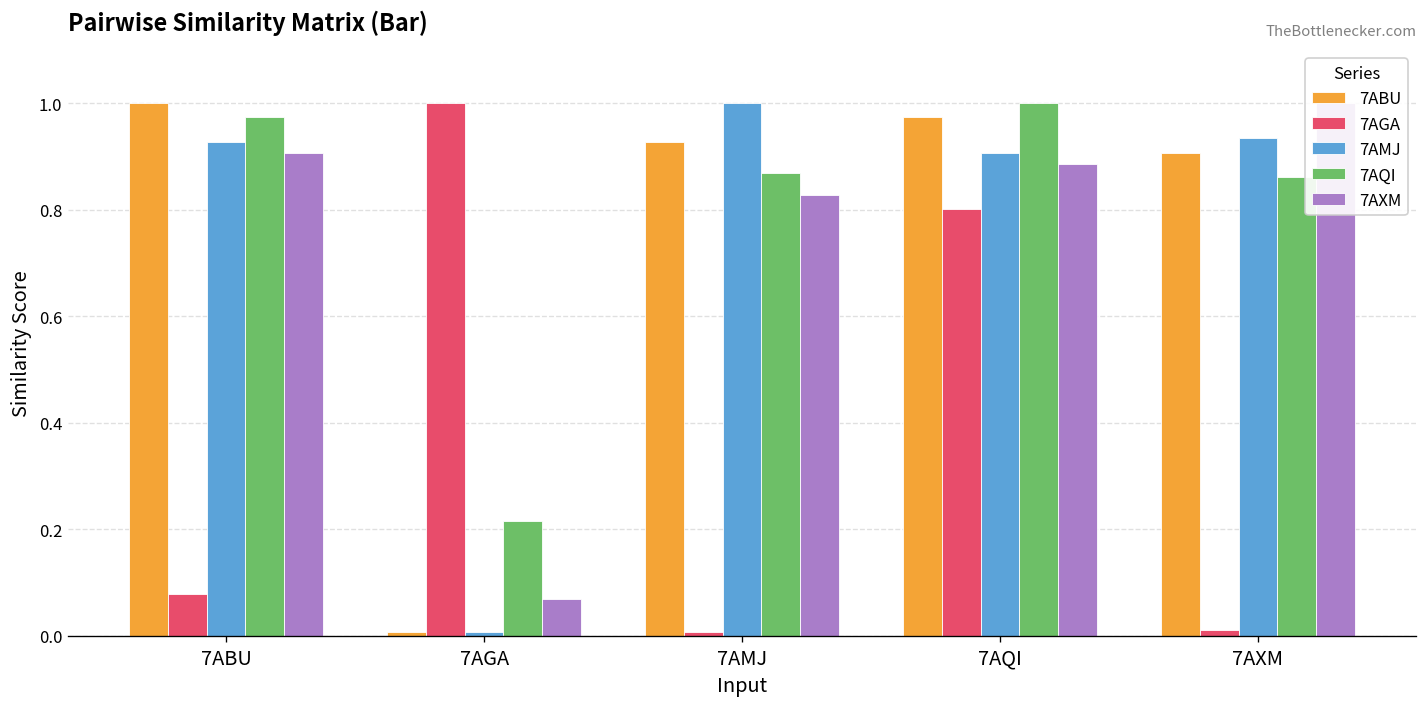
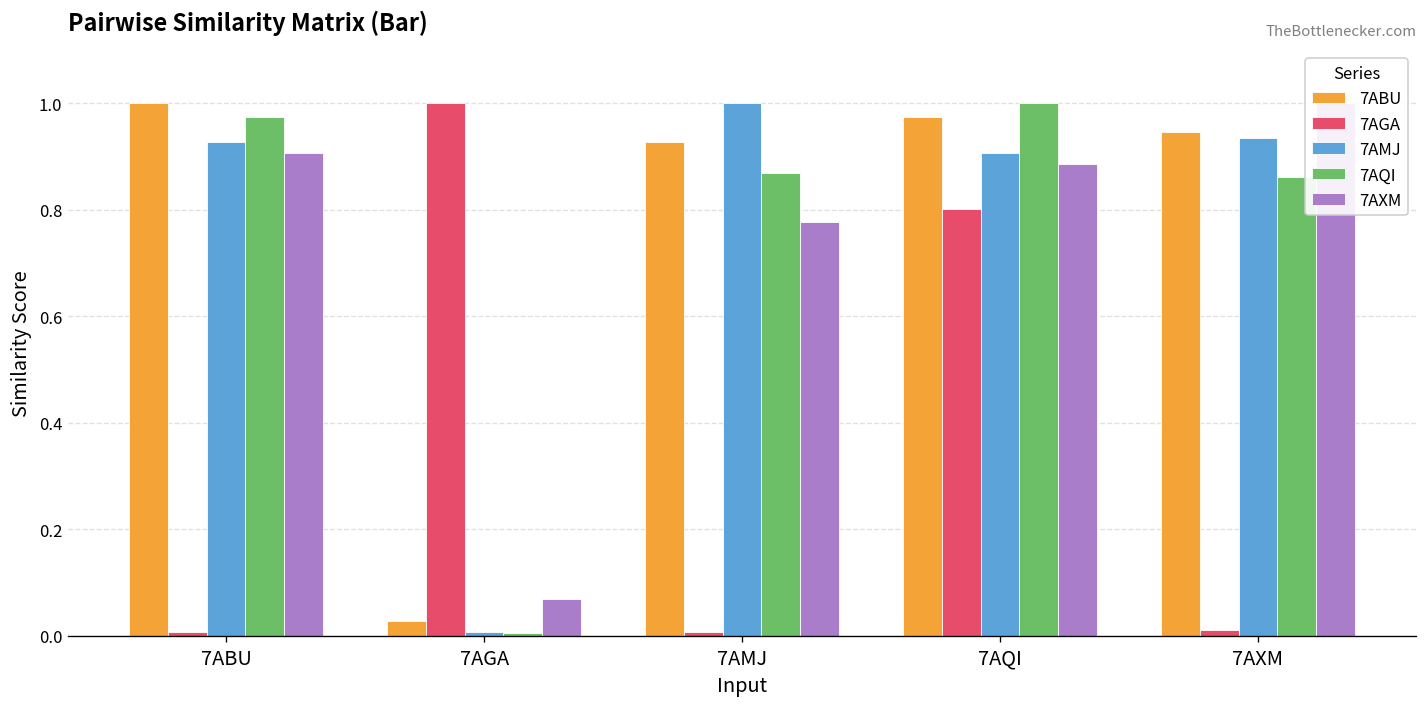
7AGA, 7ABU: 0.08 -> 0.01
7ABU, 7AGA: 0.01 -> 0.03
7AQI, 7AGA: 0.22 -> 0.01
7AXM, 7AMJ: 0.83 -> 0.78
7ABU, 7AXM: 0.91 -> 0.95
